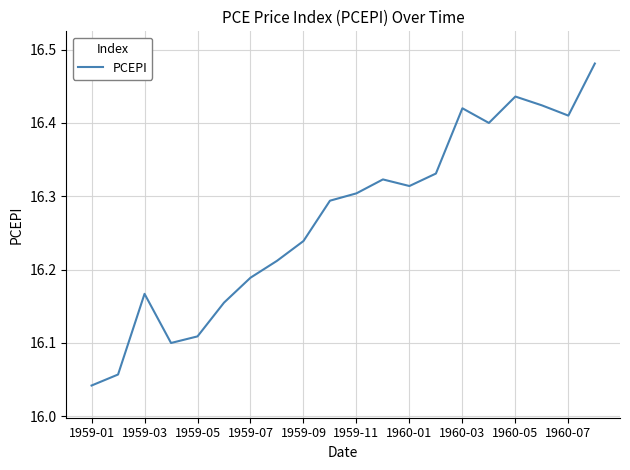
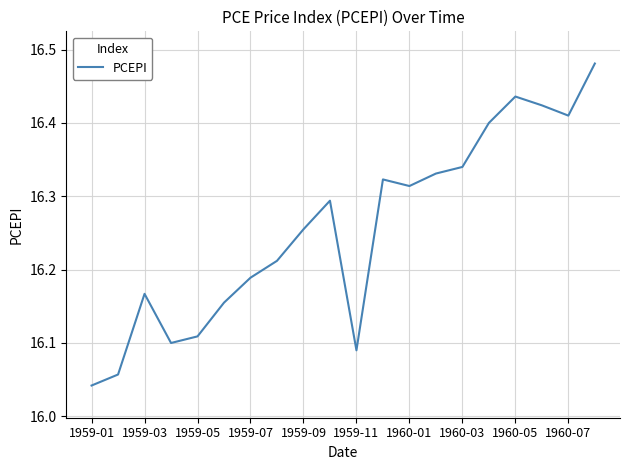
1959-09: 16.24 -> 16.26
1959-11: 16.30 -> 16.09
1960-03: 16.42 -> 16.34
